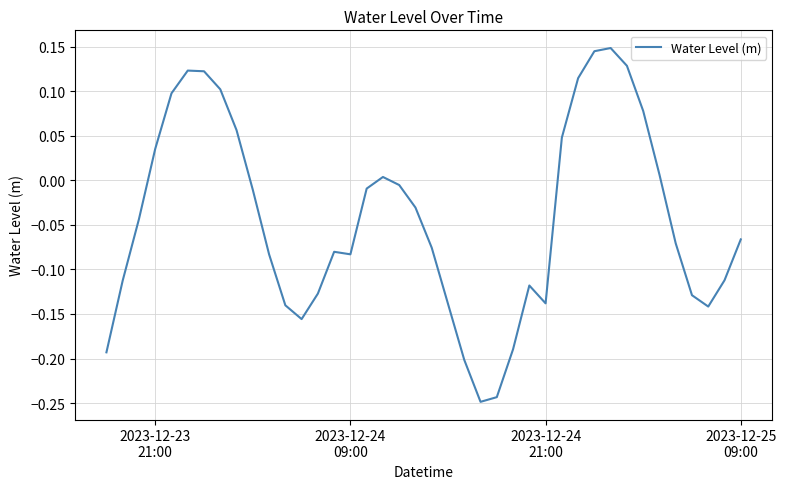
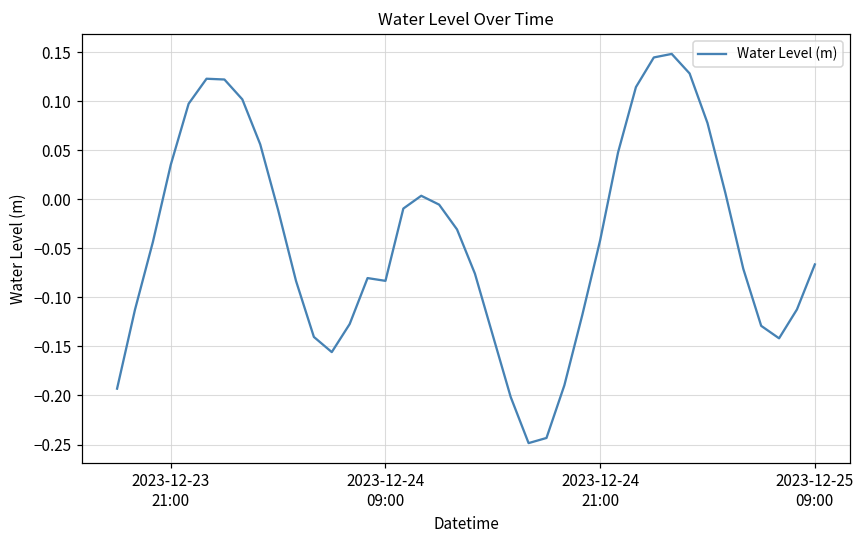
2023-12-24 21:00: -0.14 -> -0.04
